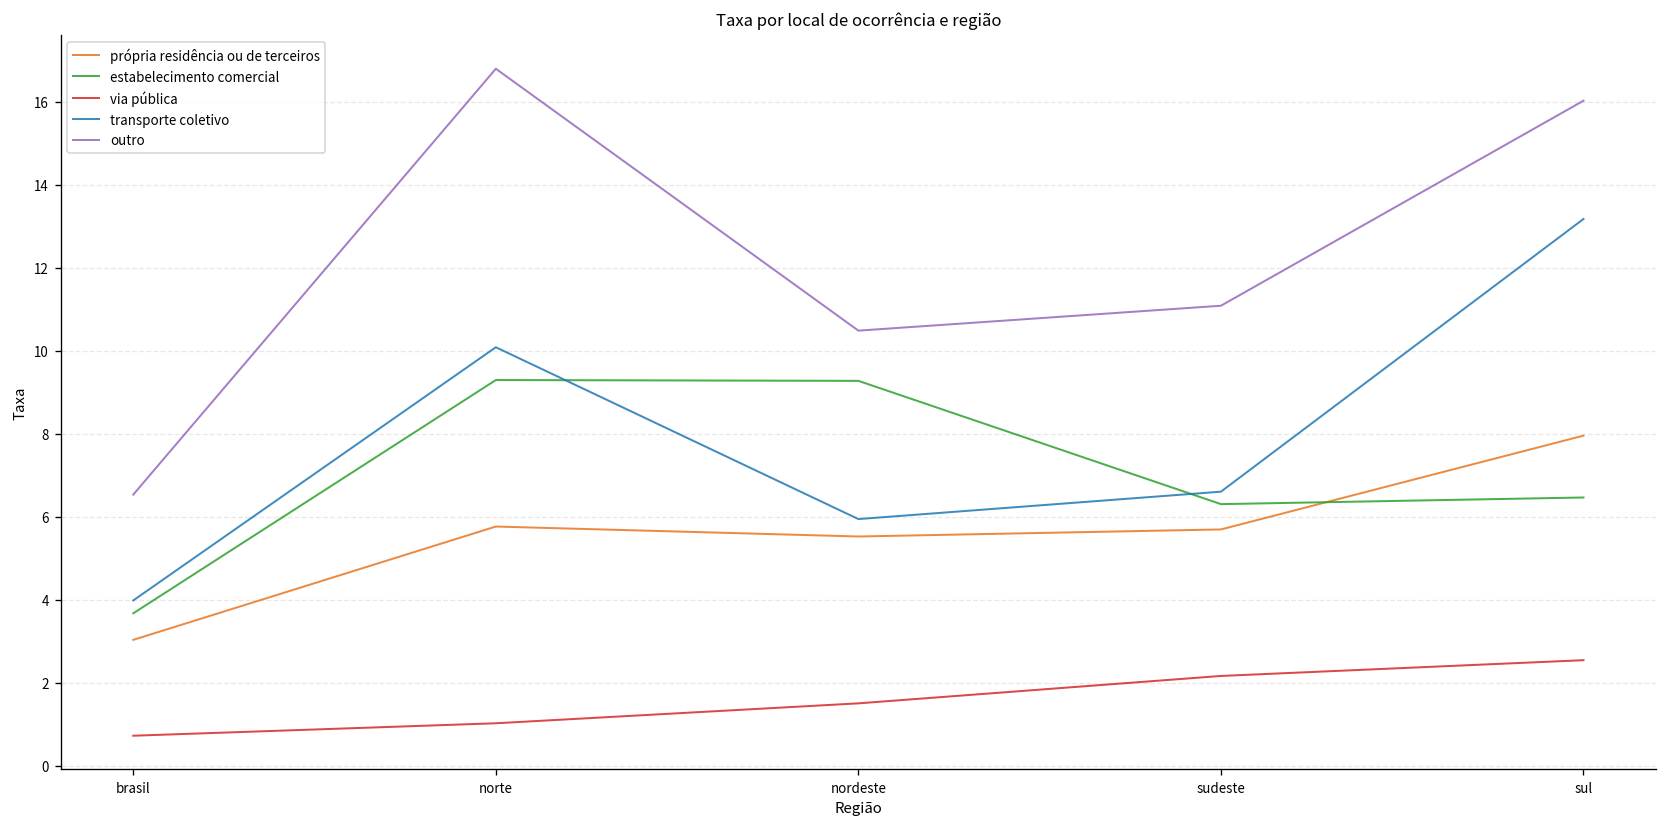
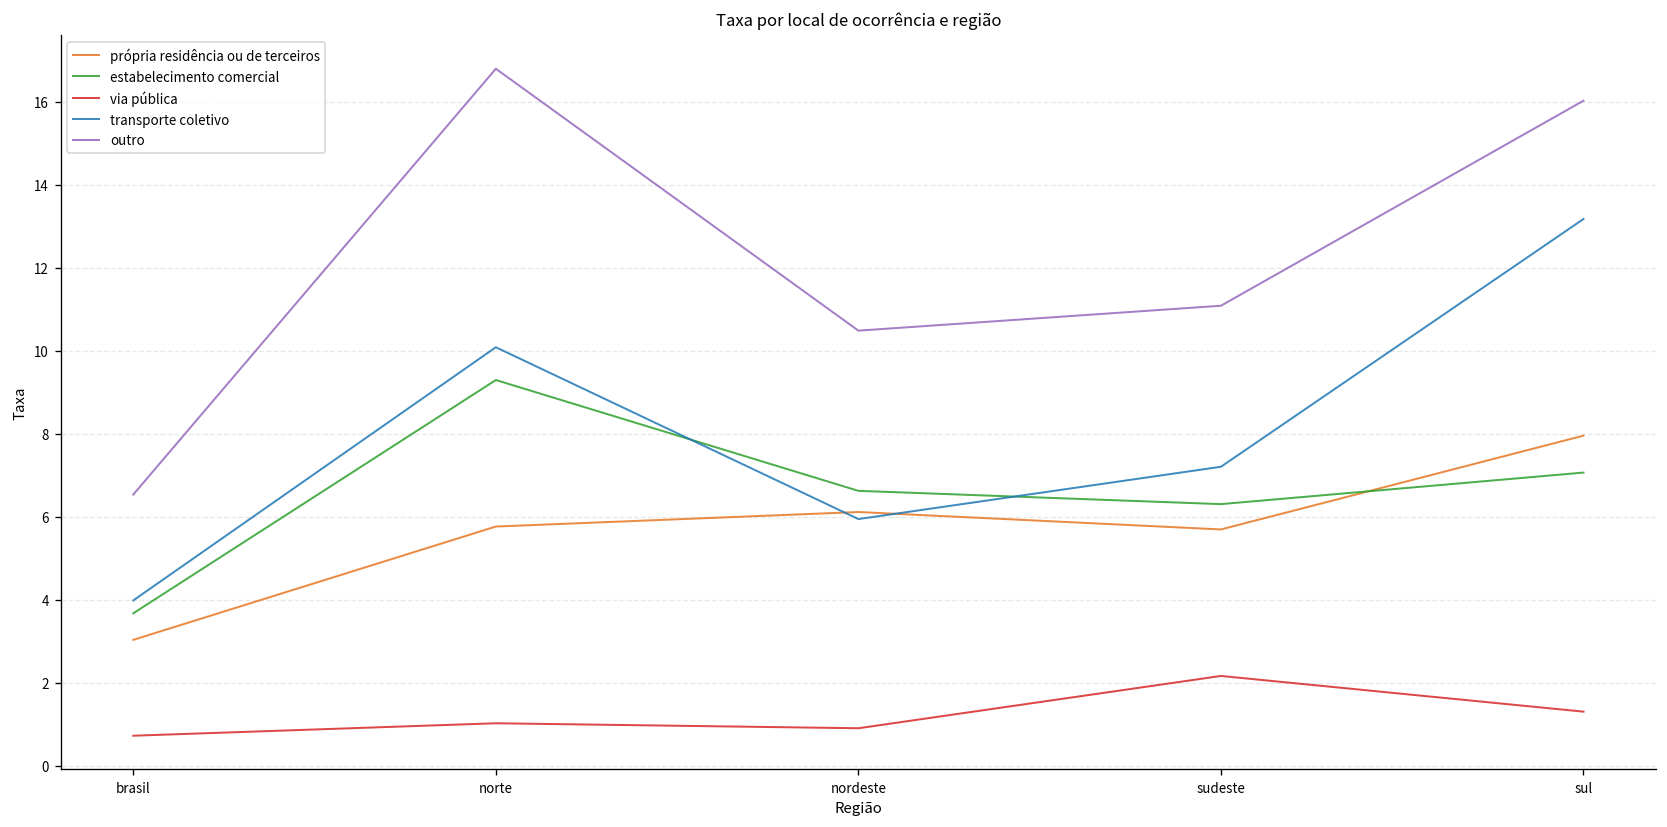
própria residência ou de terceiros, nordeste: 5.5 -> 6.1
estabelecimento comercial, nordeste: 9.3 -> 6.6
via pública, nordeste: 1.5 -> 0.9
transporte coletivo, sudeste: 6.6 -> 7.2
estabelecimento comercial, sul: 6.5 -> 7.1
via pública, sul: 2.5 -> 1.3
